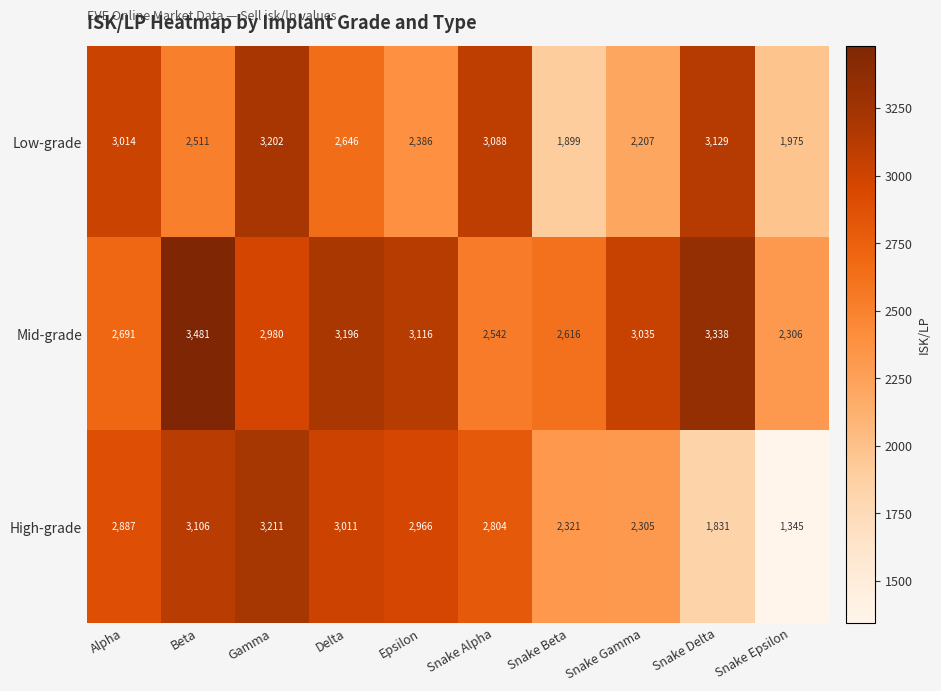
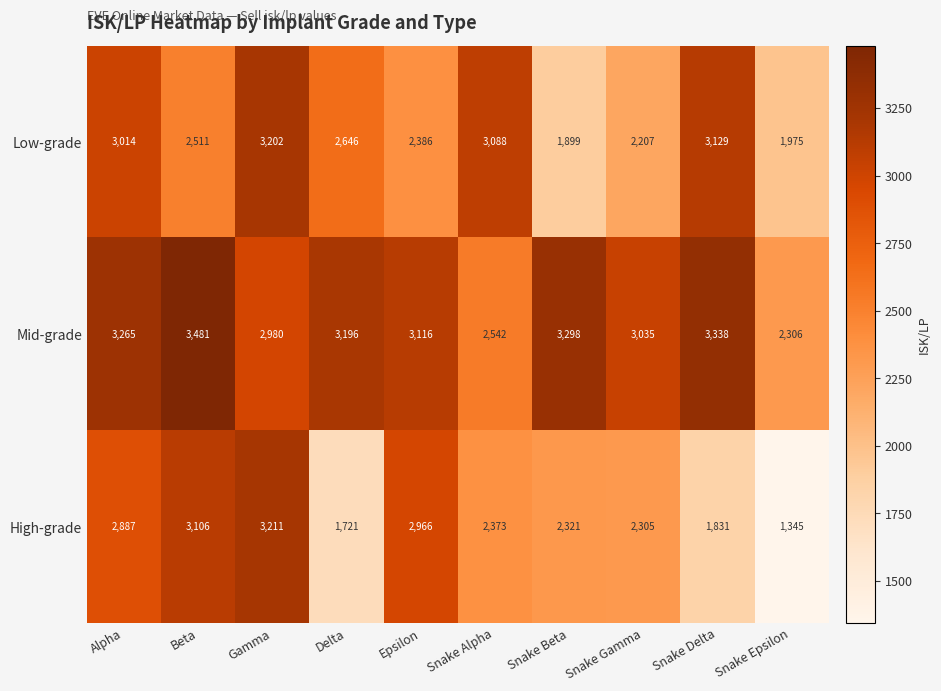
Mid-grade, Alpha: 2,691 -> 3,265
Mid-grade, Snake Beta: 2,616 -> 3,298
High-grade, Delta: 3,011 -> 1,721
High-grade, Snake Alpha: 2,804 -> 2,373
